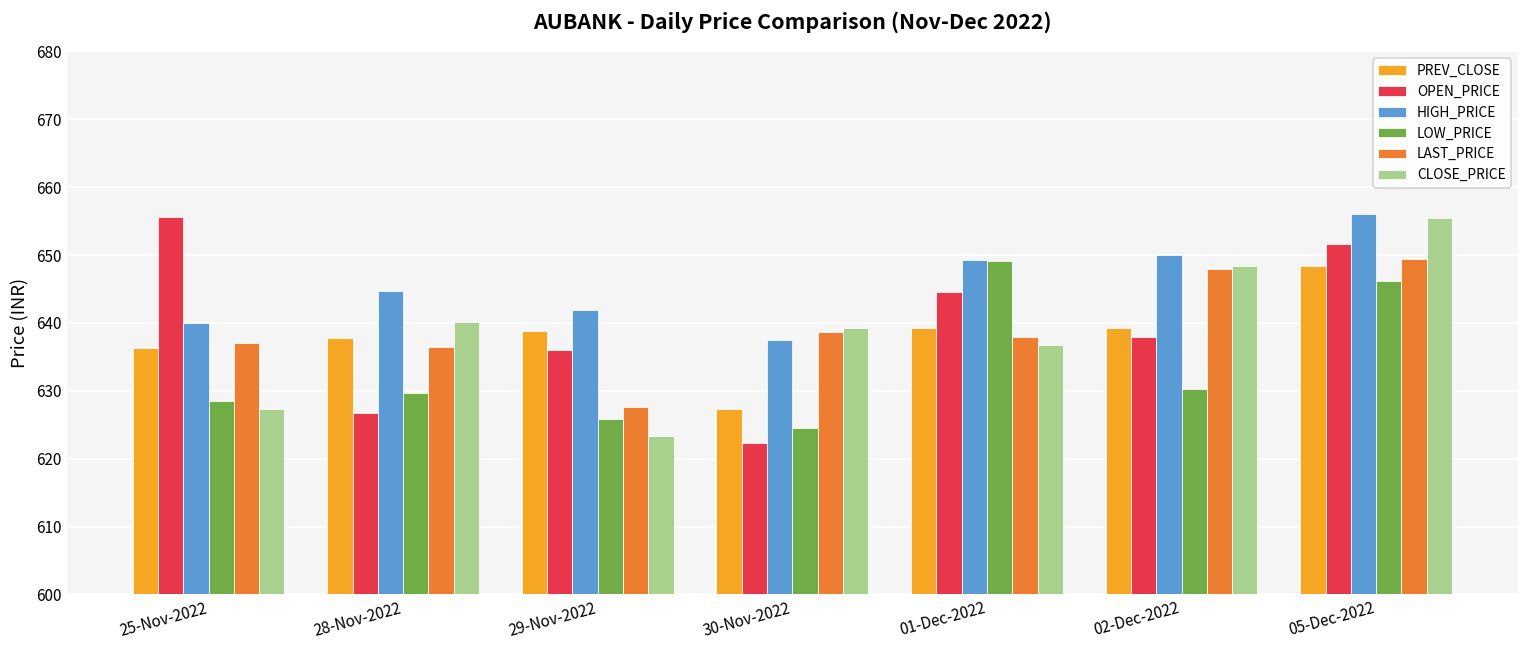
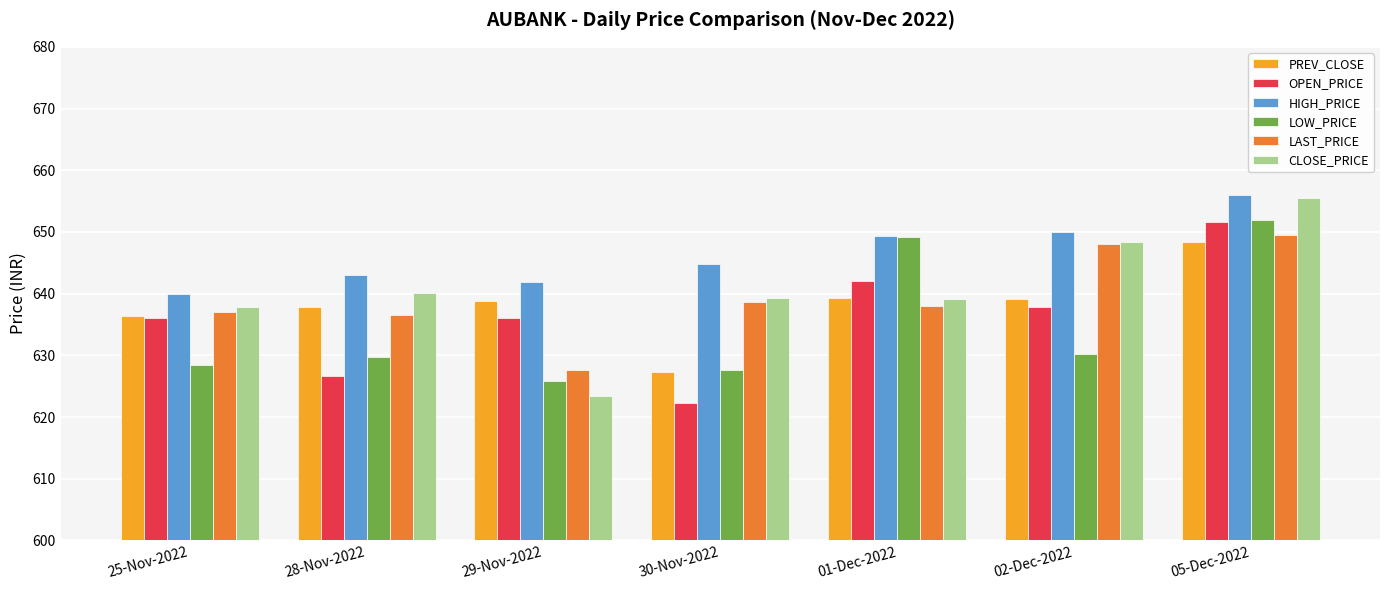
OPEN_PRICE, 25-Nov-2022: 656 -> 636
CLOSE_PRICE, 25-Nov-2022: 627 -> 638
HIGH_PRICE, 28-Nov-2022: 645 -> 643
HIGH_PRICE, 30-Nov-2022: 638 -> 645
LOW_PRICE, 30-Nov-2022: 624 -> 628
OPEN_PRICE, 01-Dec-2022: 645 -> 642
CLOSE_PRICE, 01-Dec-2022: 637 -> 639
LOW_PRICE, 05-Dec-2022: 646 -> 652
